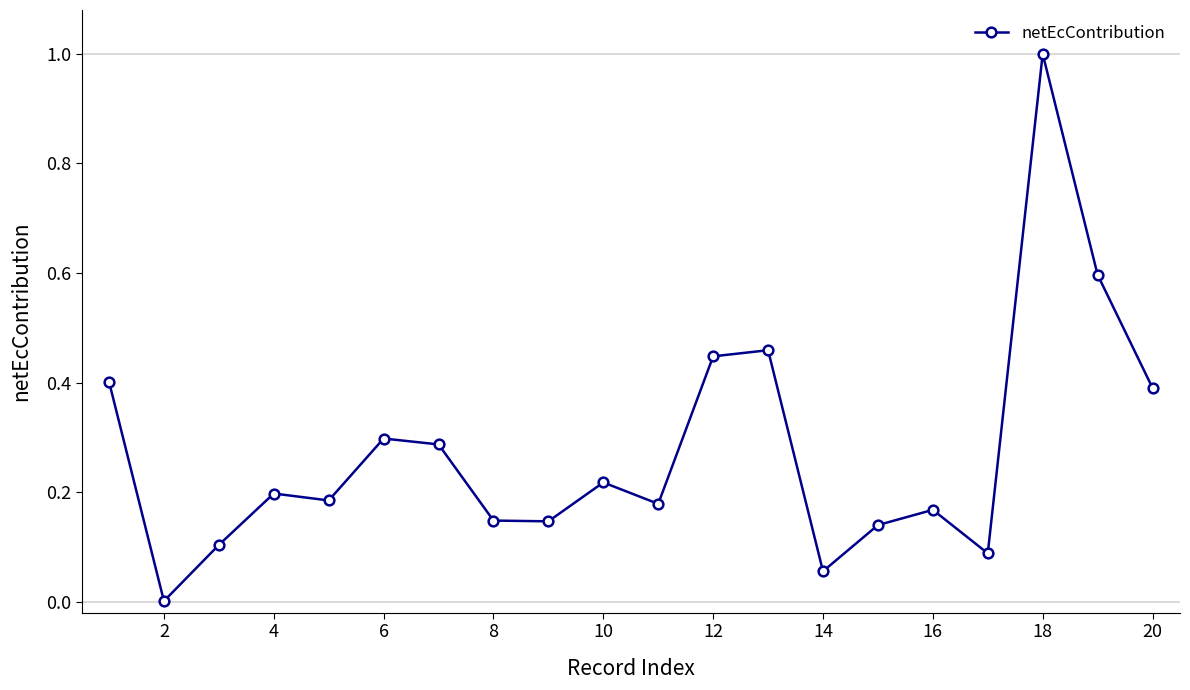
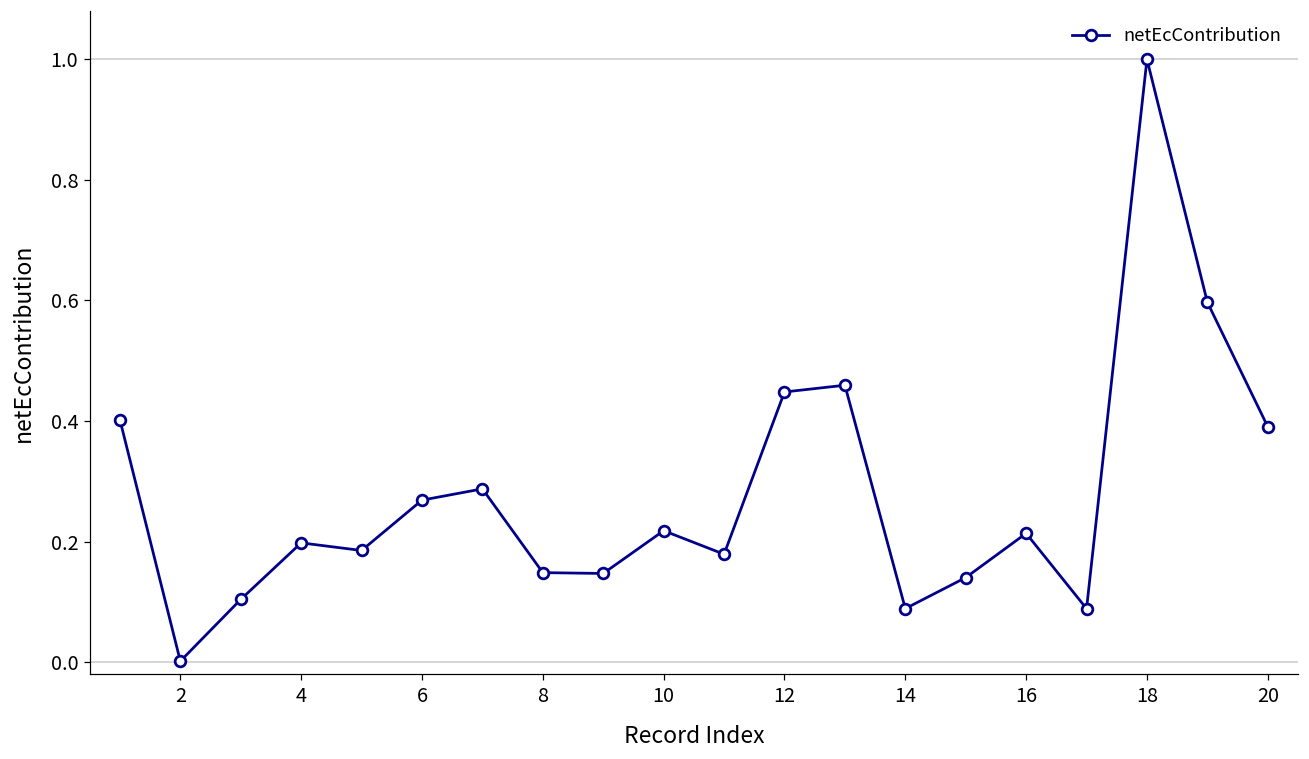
6: 0.30 -> 0.27
14: 0.06 -> 0.09
16: 0.17 -> 0.21
